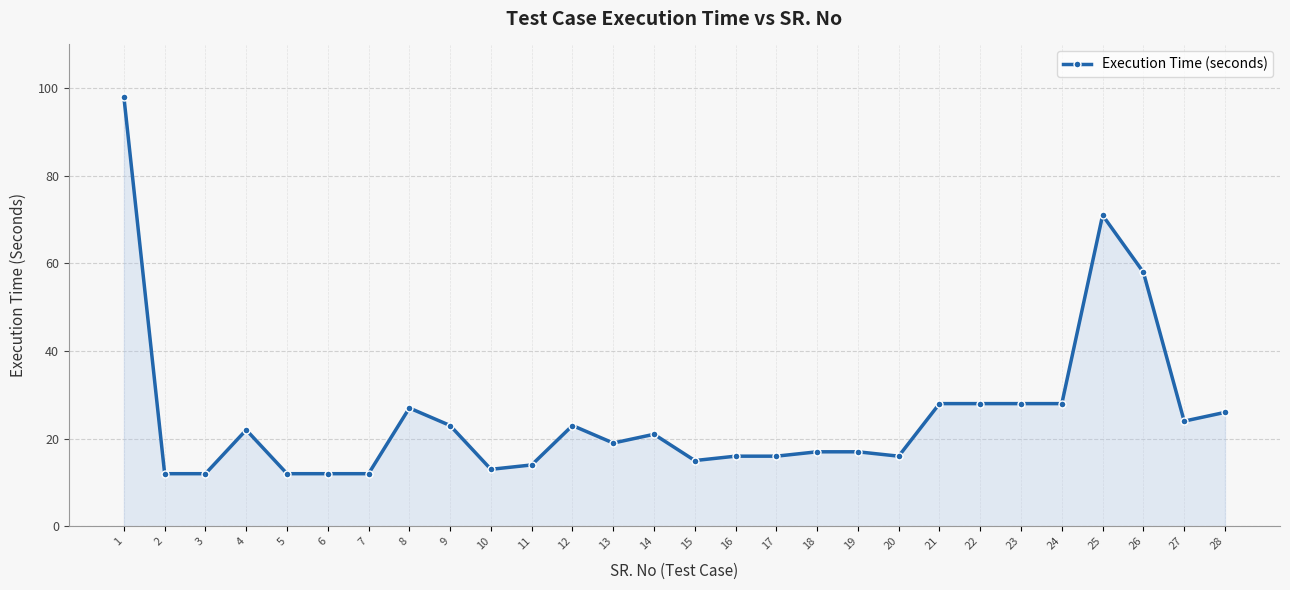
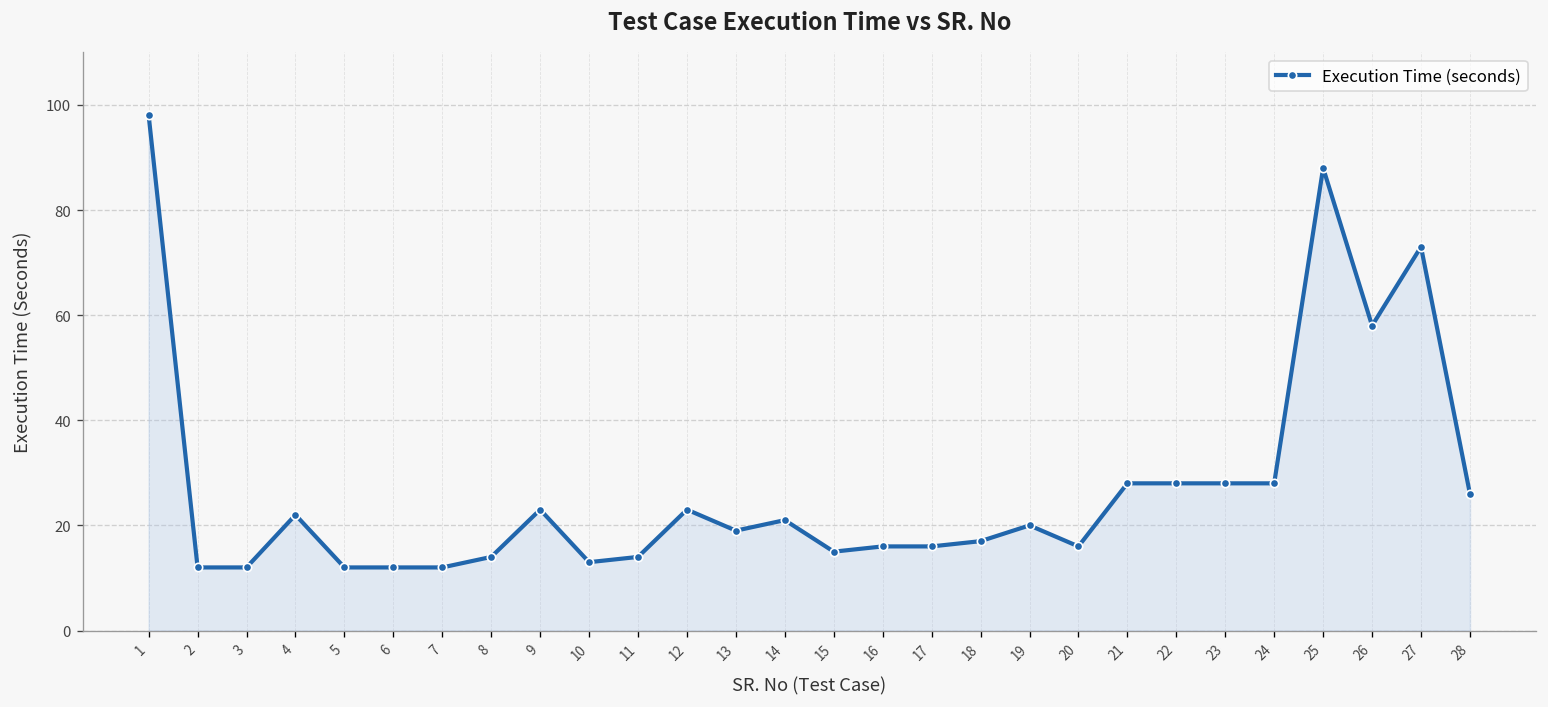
8: 27 -> 14
19: 17 -> 20
25: 71 -> 88
27: 24 -> 73
